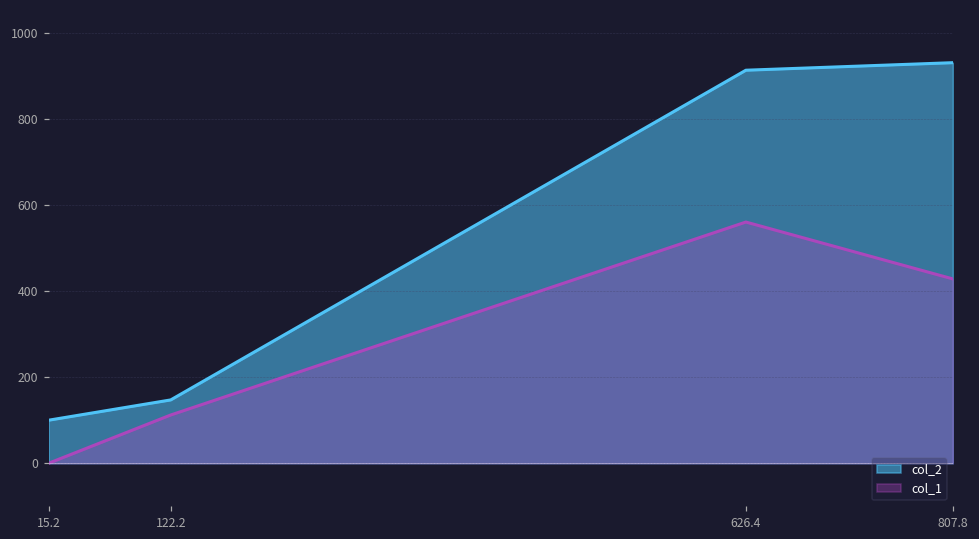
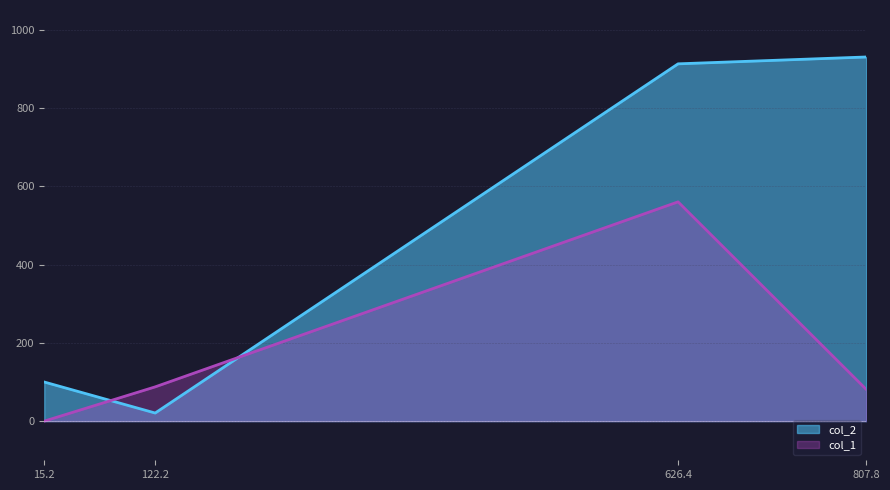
col_2, 122.2: 150 -> 20
col_1, 122.2: 110 -> 90
col_1, 807.8: 430 -> 80
